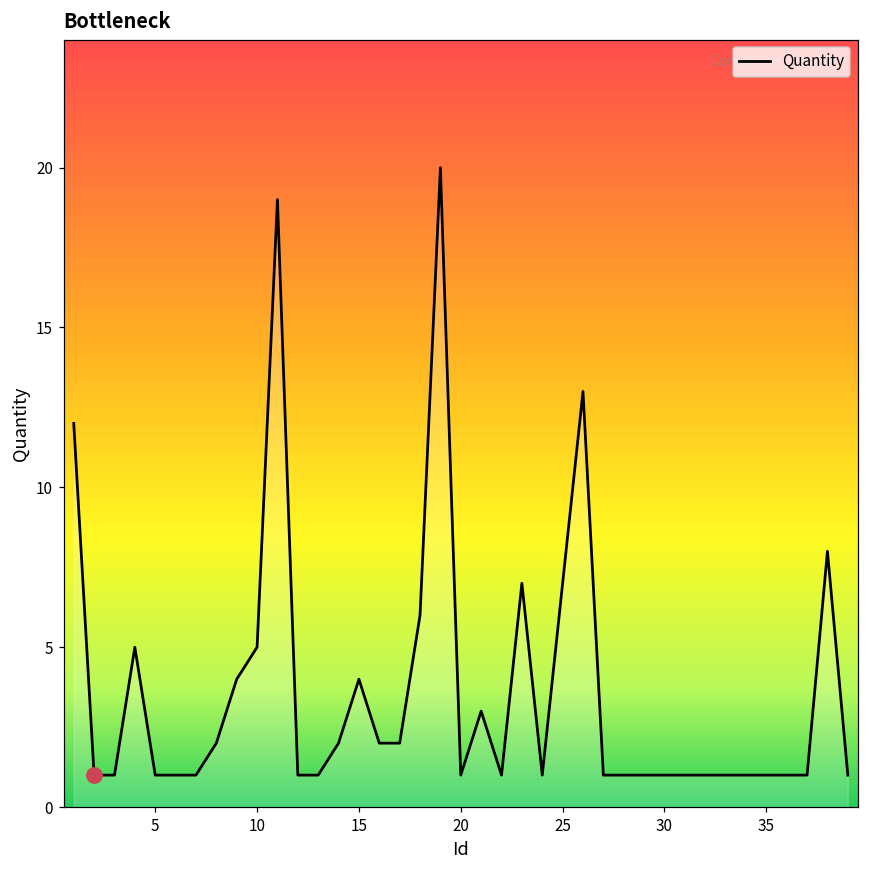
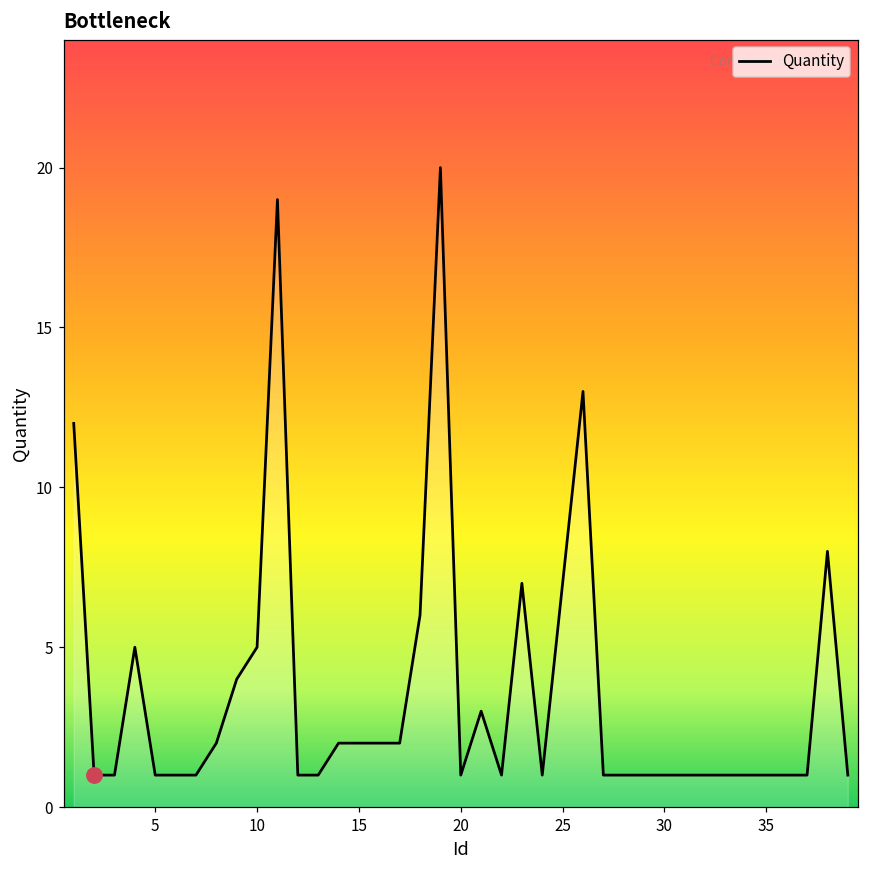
Quantity, 15: 4 -> 2
